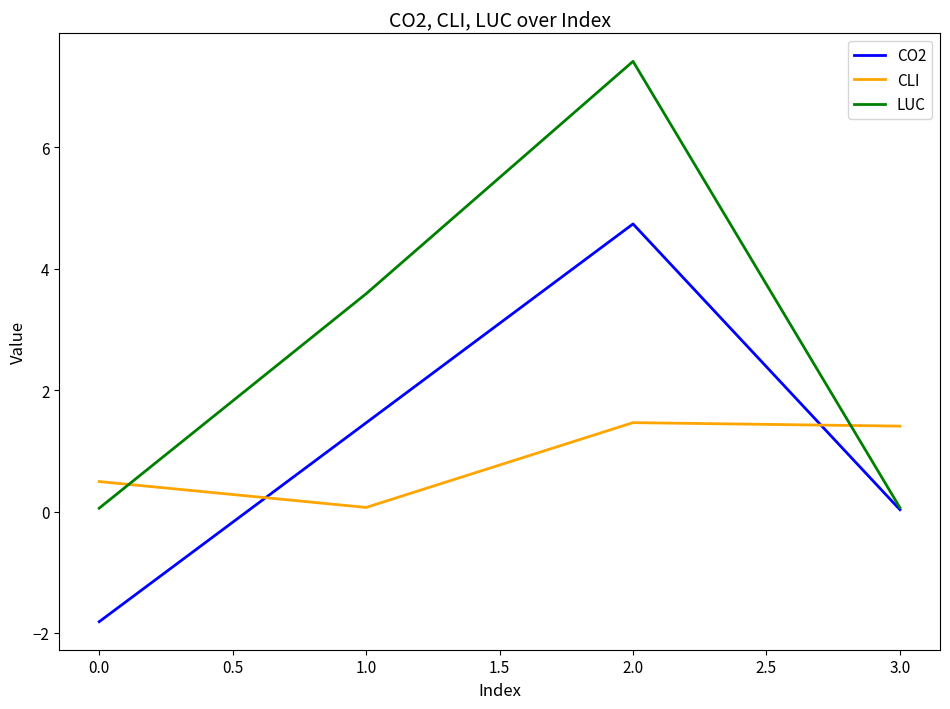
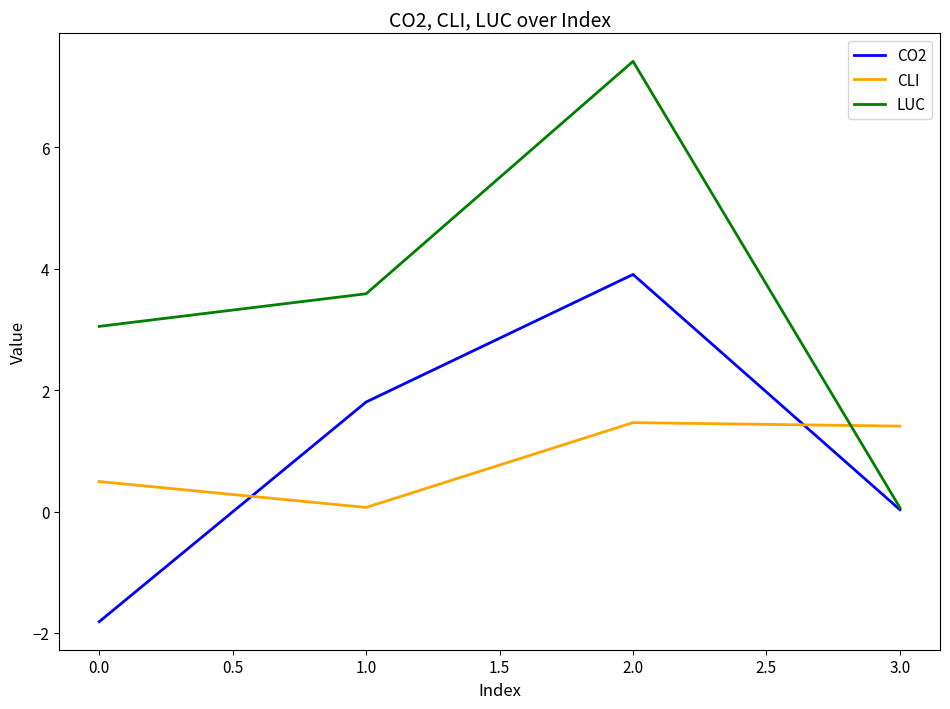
LUC, 0.0: 0.1 -> 3.0
CO2, 1.0: 1.5 -> 1.8
CO2, 2.0: 4.7 -> 3.9
